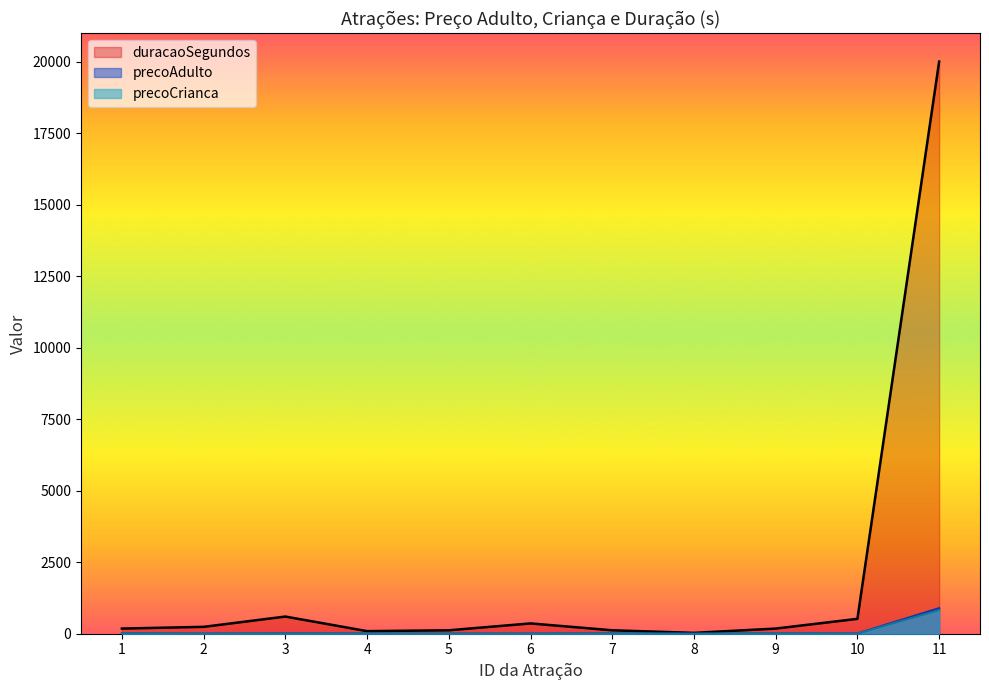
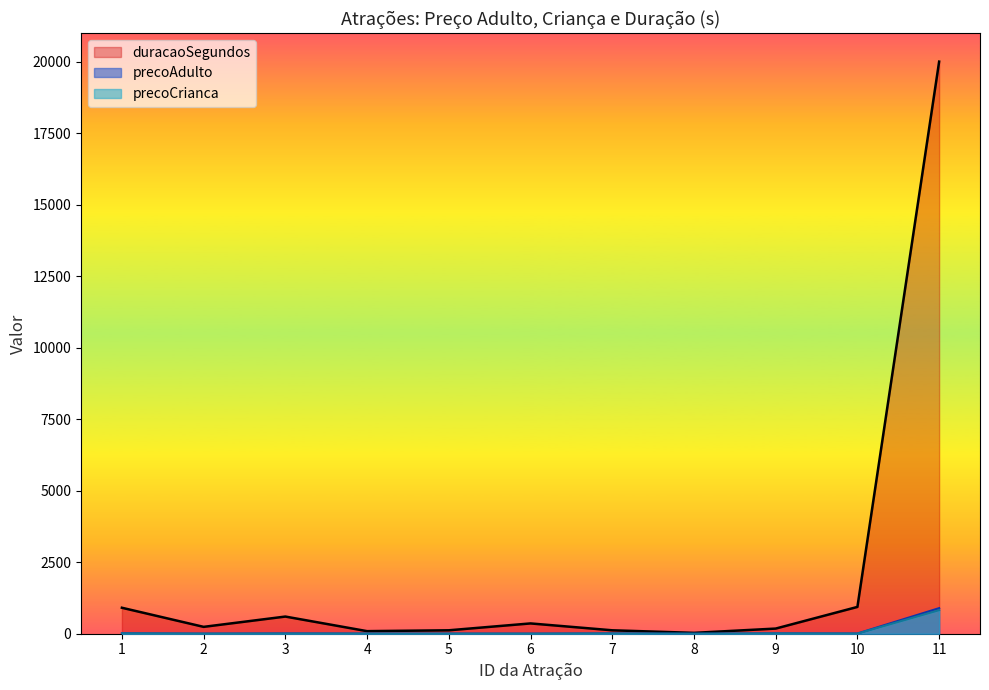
duracaoSegundos, 1: 200 -> 900
duracaoSegundos, 10: 500 -> 900
